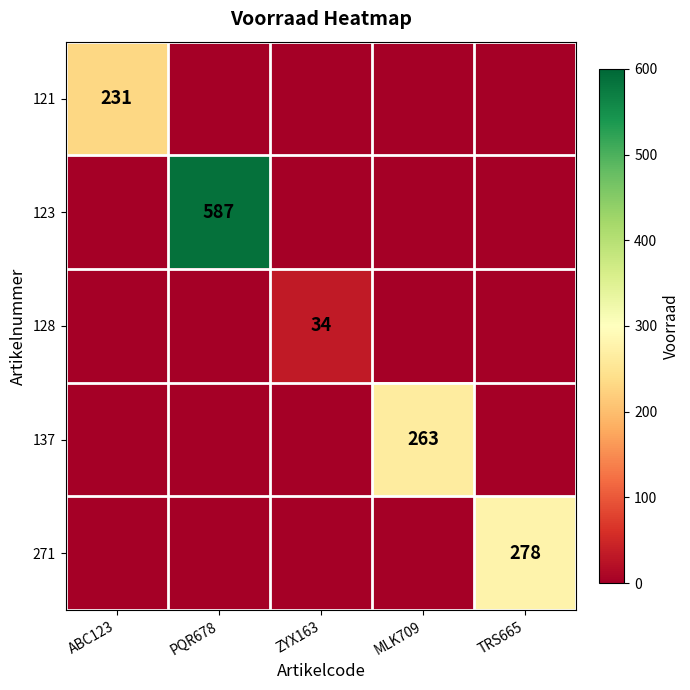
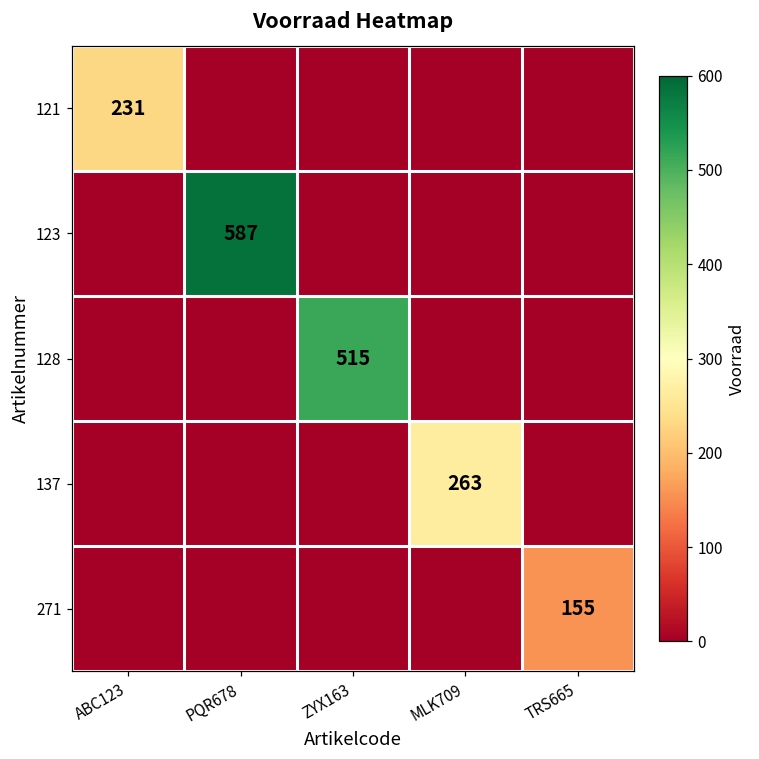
128, ZYX163: 34 -> 515
271, TRS665: 278 -> 155
